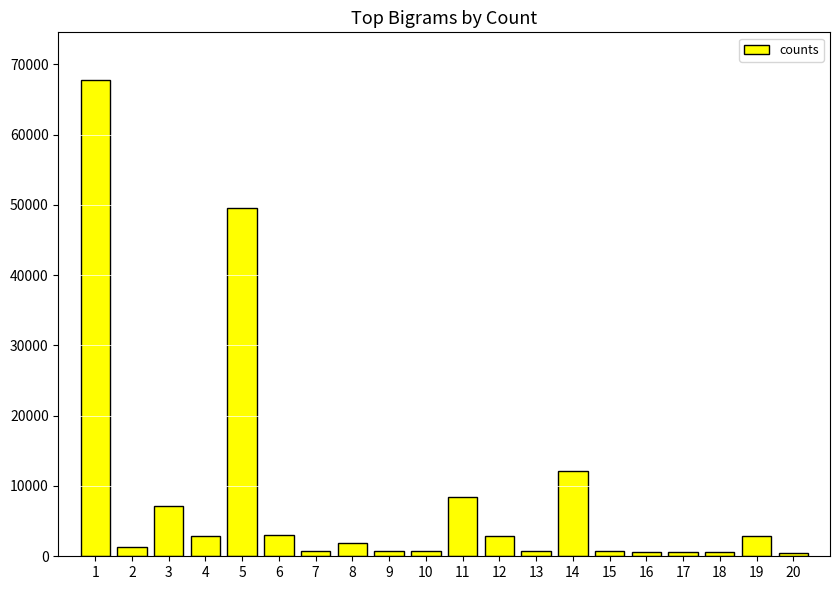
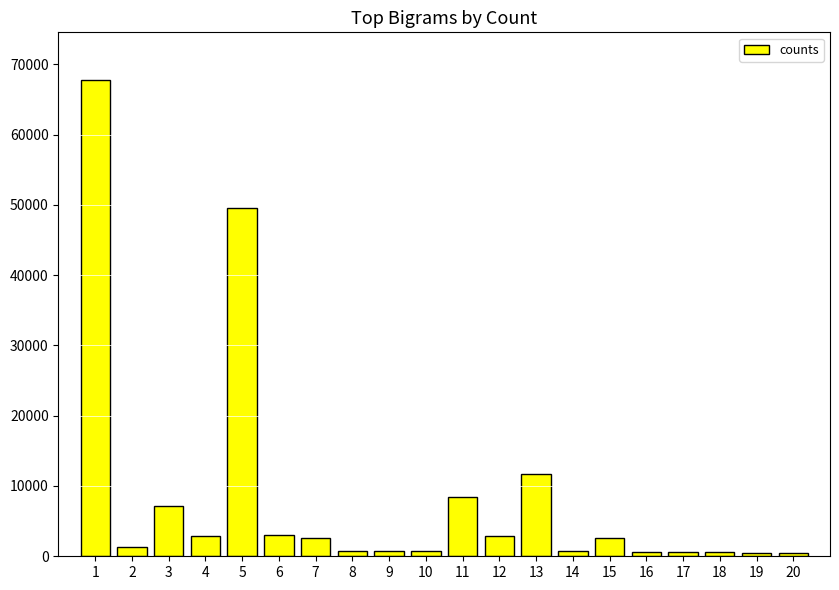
7: 1000 -> 3000
8: 2000 -> 1000
13: 1000 -> 12000
14: 12000 -> 1000
15: 1000 -> 3000
19: 3000 -> 1000
